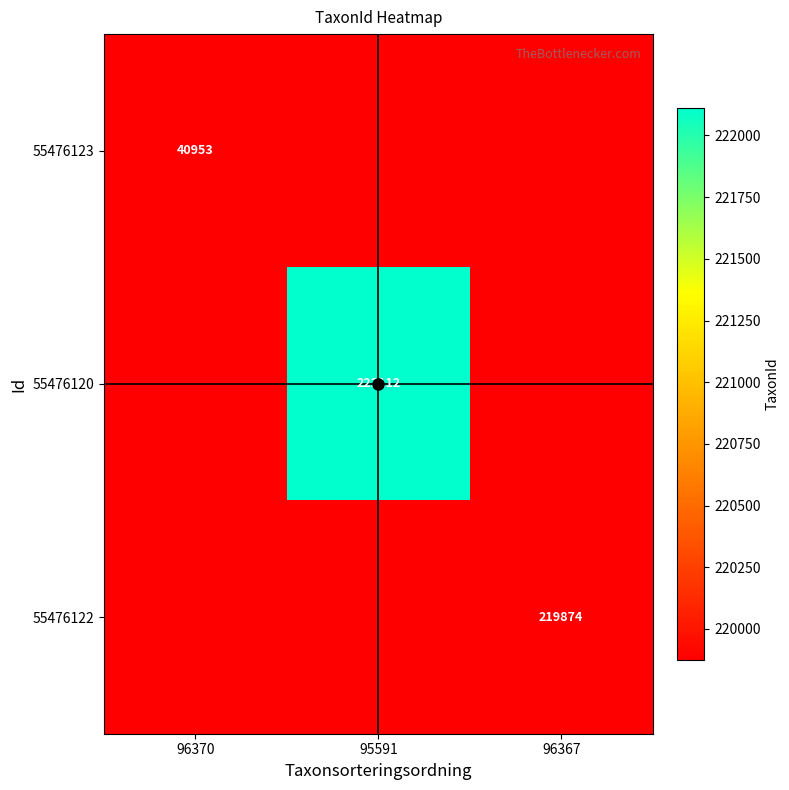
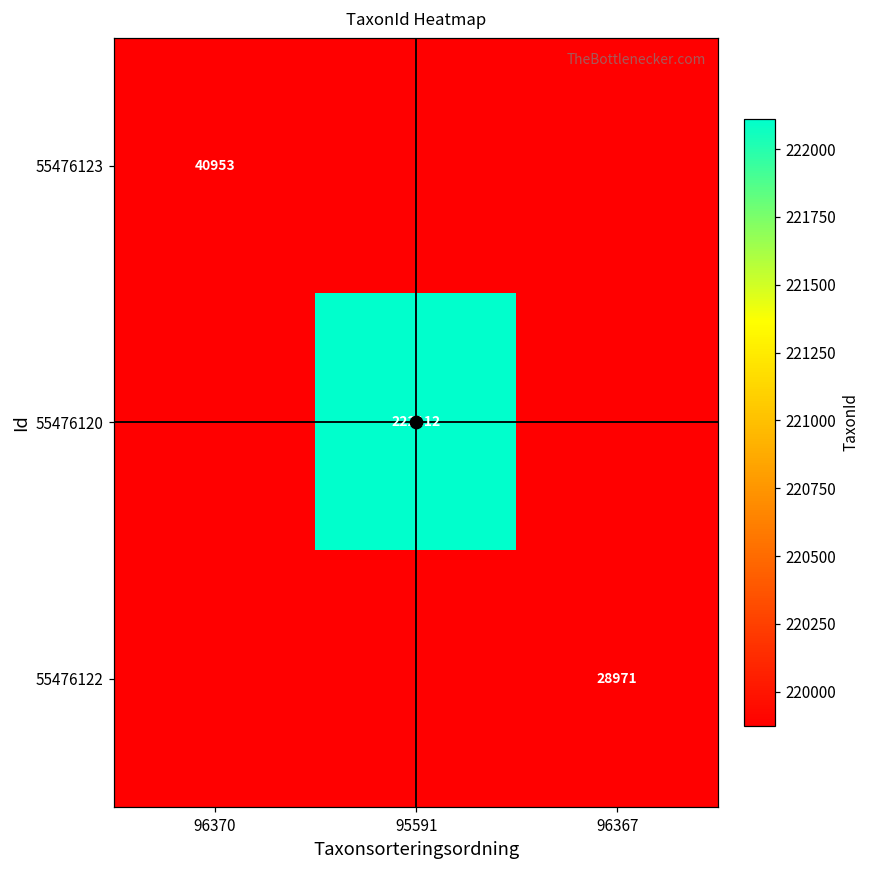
55476122, 96367: 219874 -> 28971
